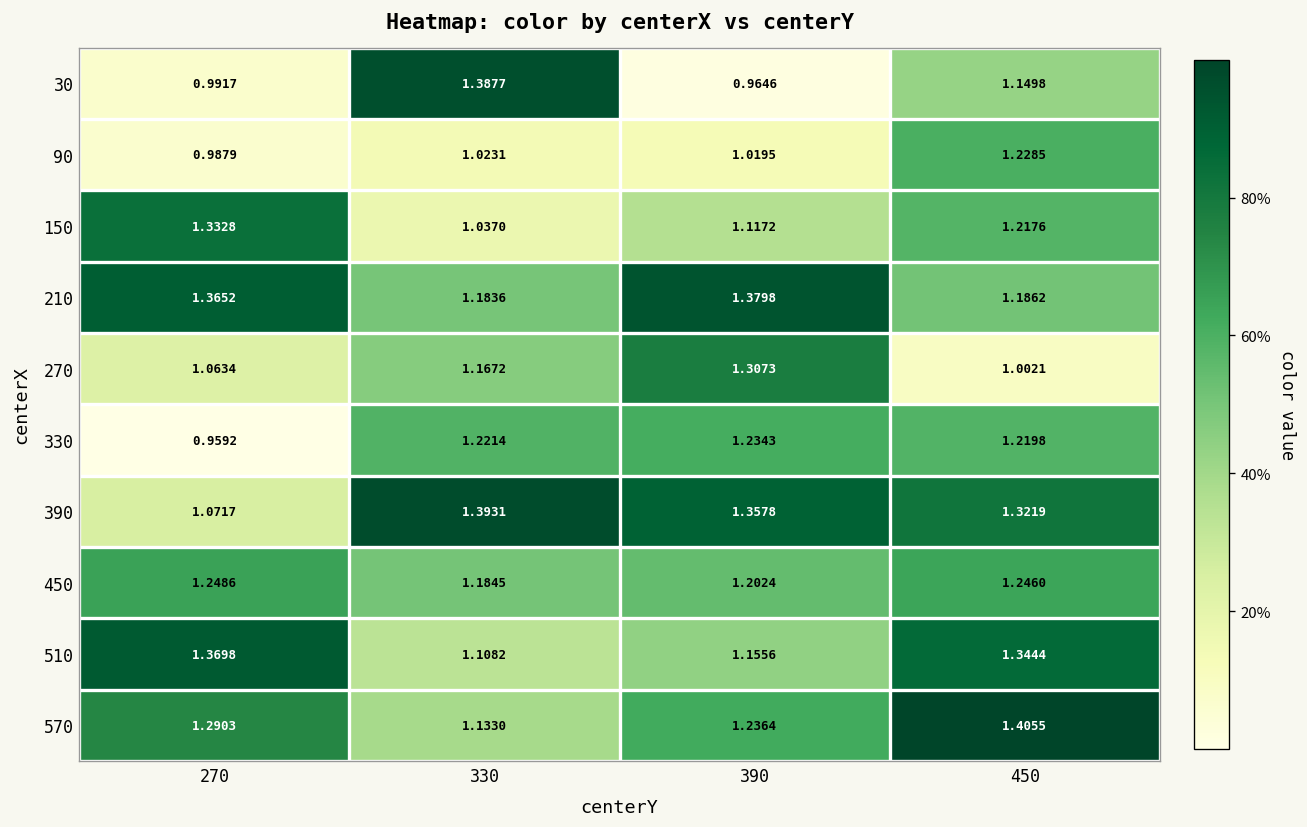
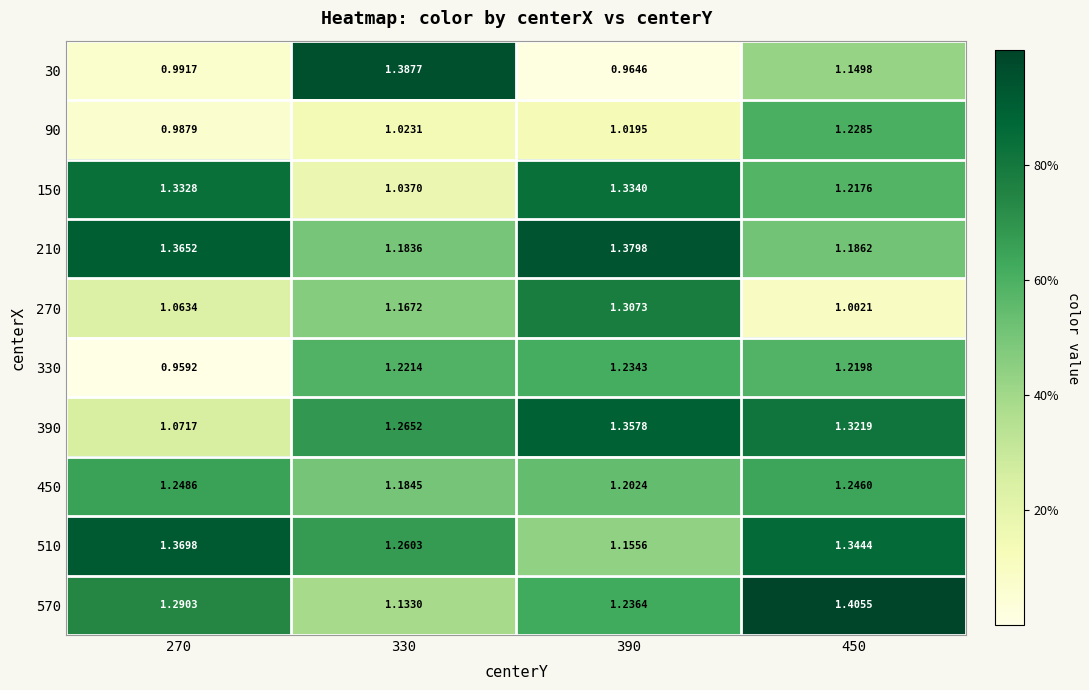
150, 390: 1.1172 -> 1.3340
390, 330: 1.3931 -> 1.2652
510, 330: 1.1082 -> 1.2603
